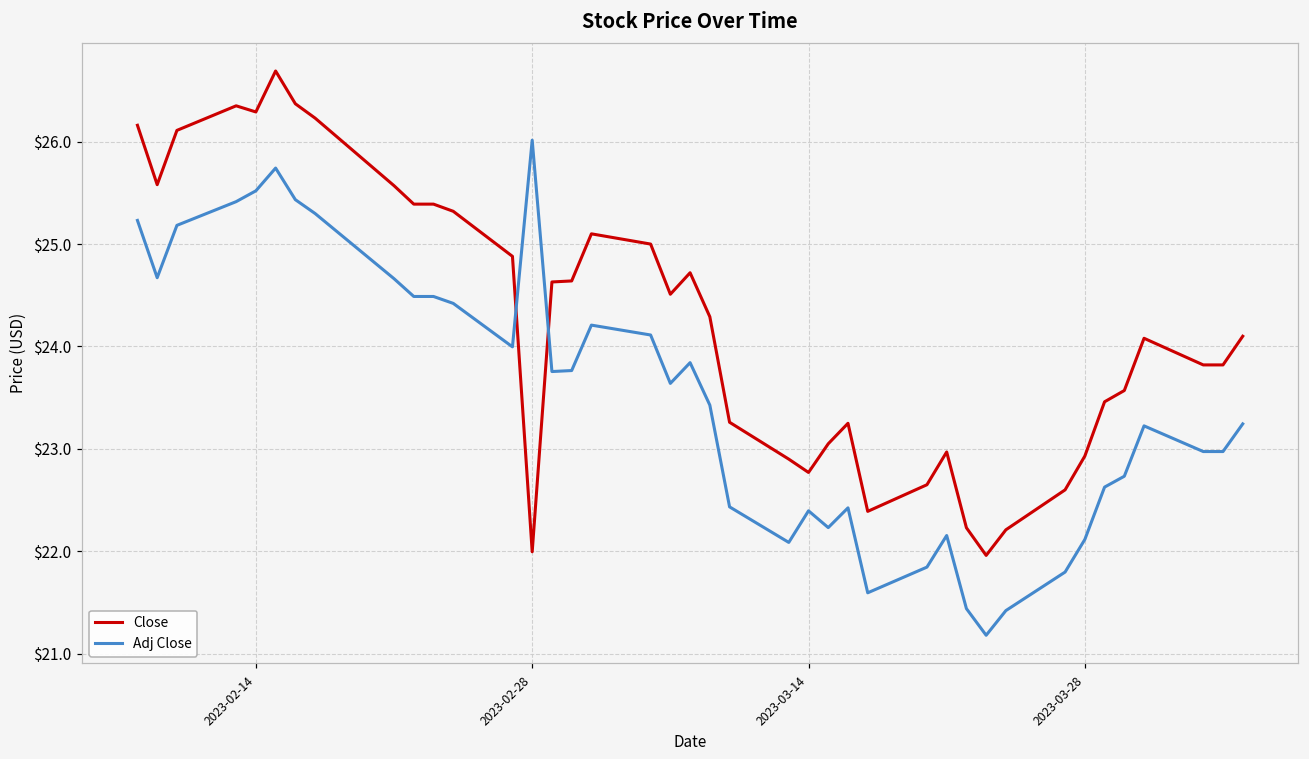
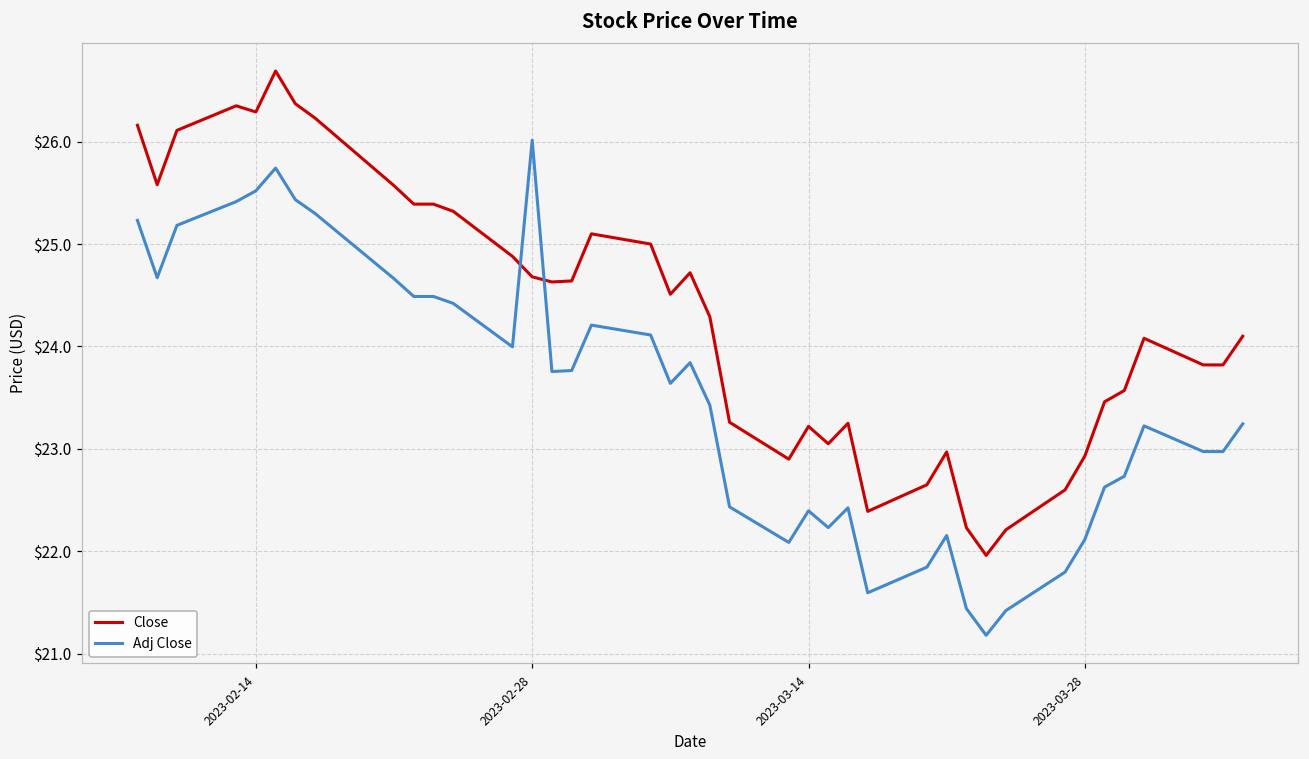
Close, 2023-02-28: $22.0 -> $24.7
Close, 2023-03-14: $22.8 -> $23.2
